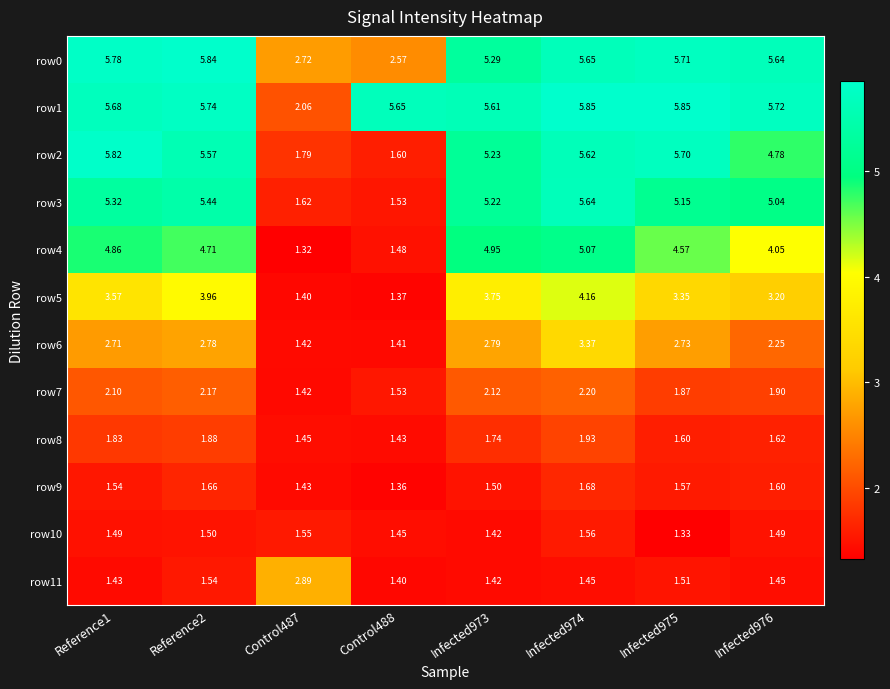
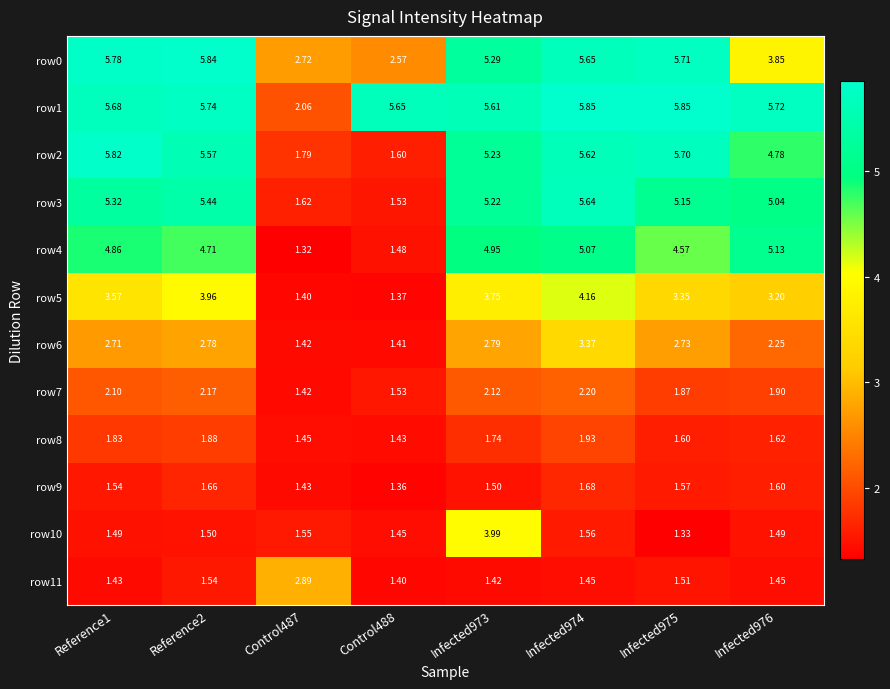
row0, Infected976: 5.64 -> 3.85
row4, Infected976: 4.05 -> 5.13
row10, Infected973: 1.42 -> 3.99
